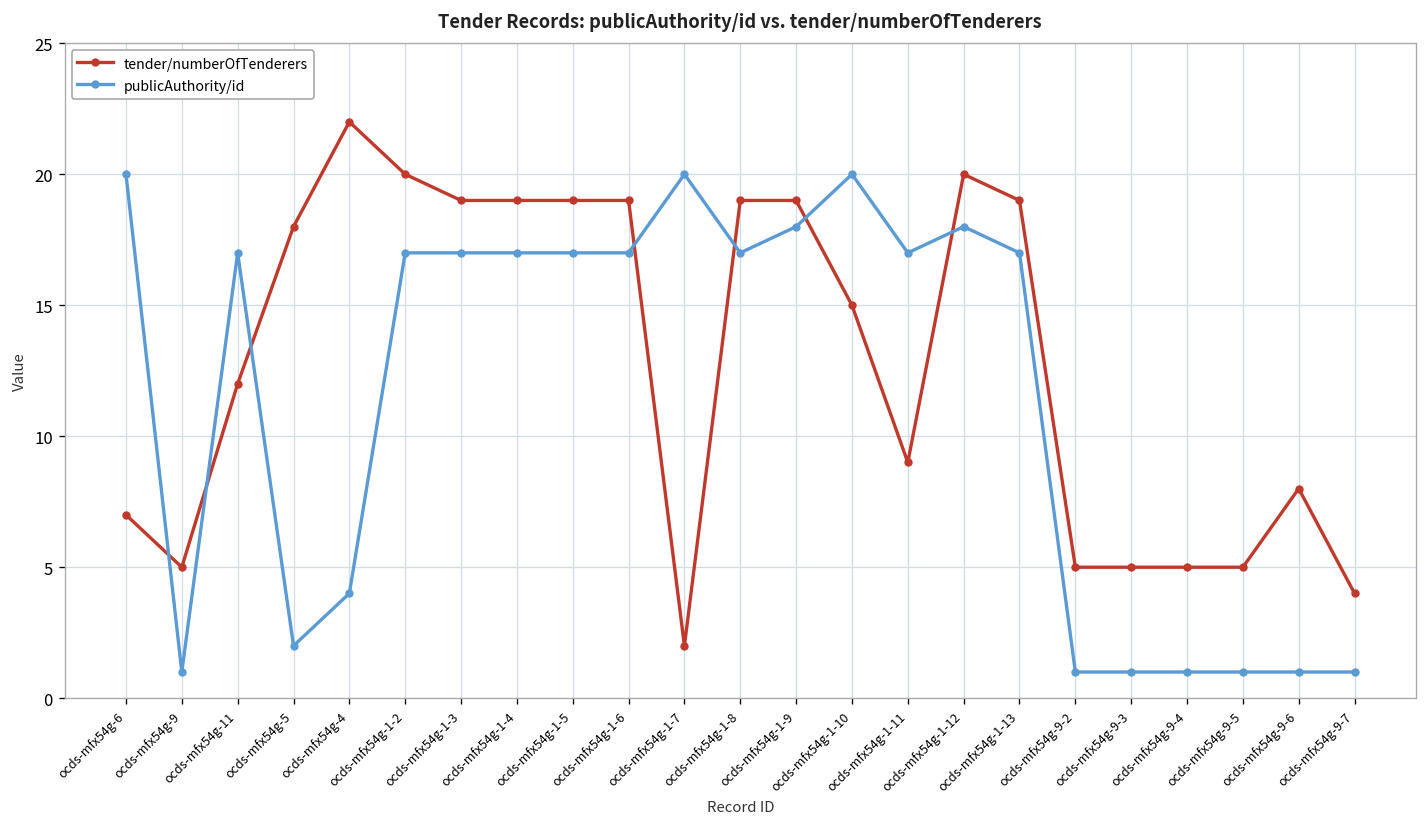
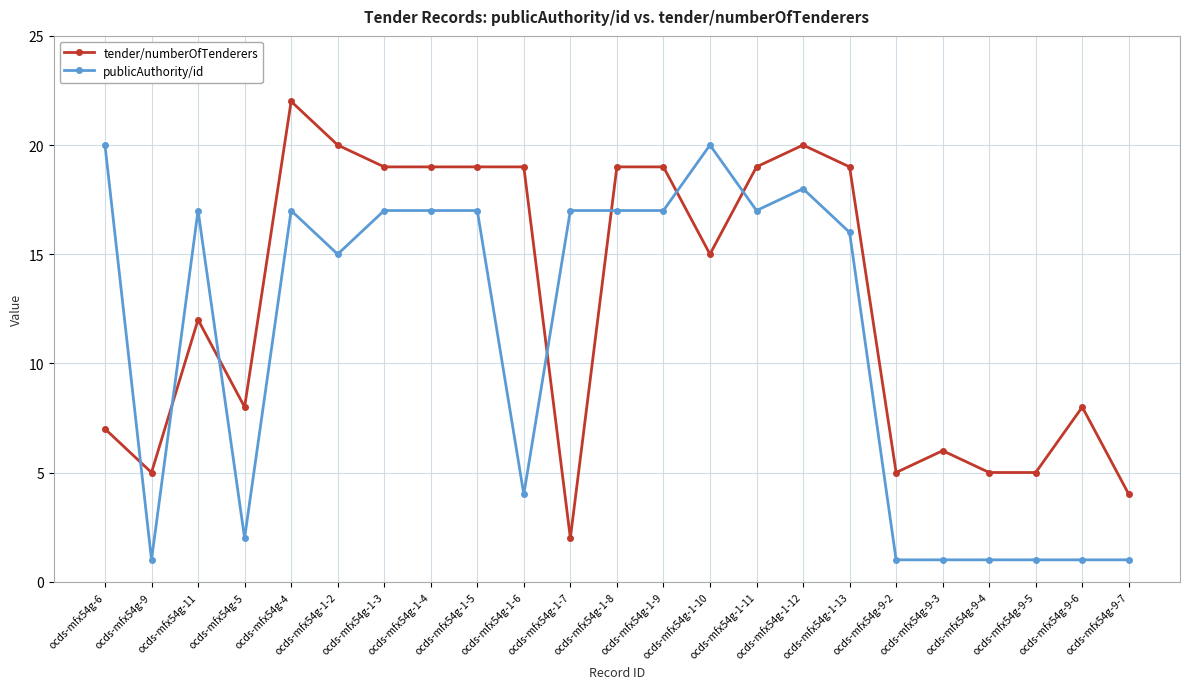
tender/numberOfTenderers, ocds-mfx54g-5: 18 -> 8
publicAuthority/id, ocds-mfx54g-4: 4 -> 17
publicAuthority/id, ocds-mfx54g-1-2: 17 -> 15
publicAuthority/id, ocds-mfx54g-1-6: 17 -> 4
publicAuthority/id, ocds-mfx54g-1-7: 20 -> 17
publicAuthority/id, ocds-mfx54g-1-9: 18 -> 17
tender/numberOfTenderers, ocds-mfx54g-1-11: 9 -> 19
publicAuthority/id, ocds-mfx54g-1-13: 17 -> 16
tender/numberOfTenderers, ocds-mfx54g-9-3: 5 -> 6
